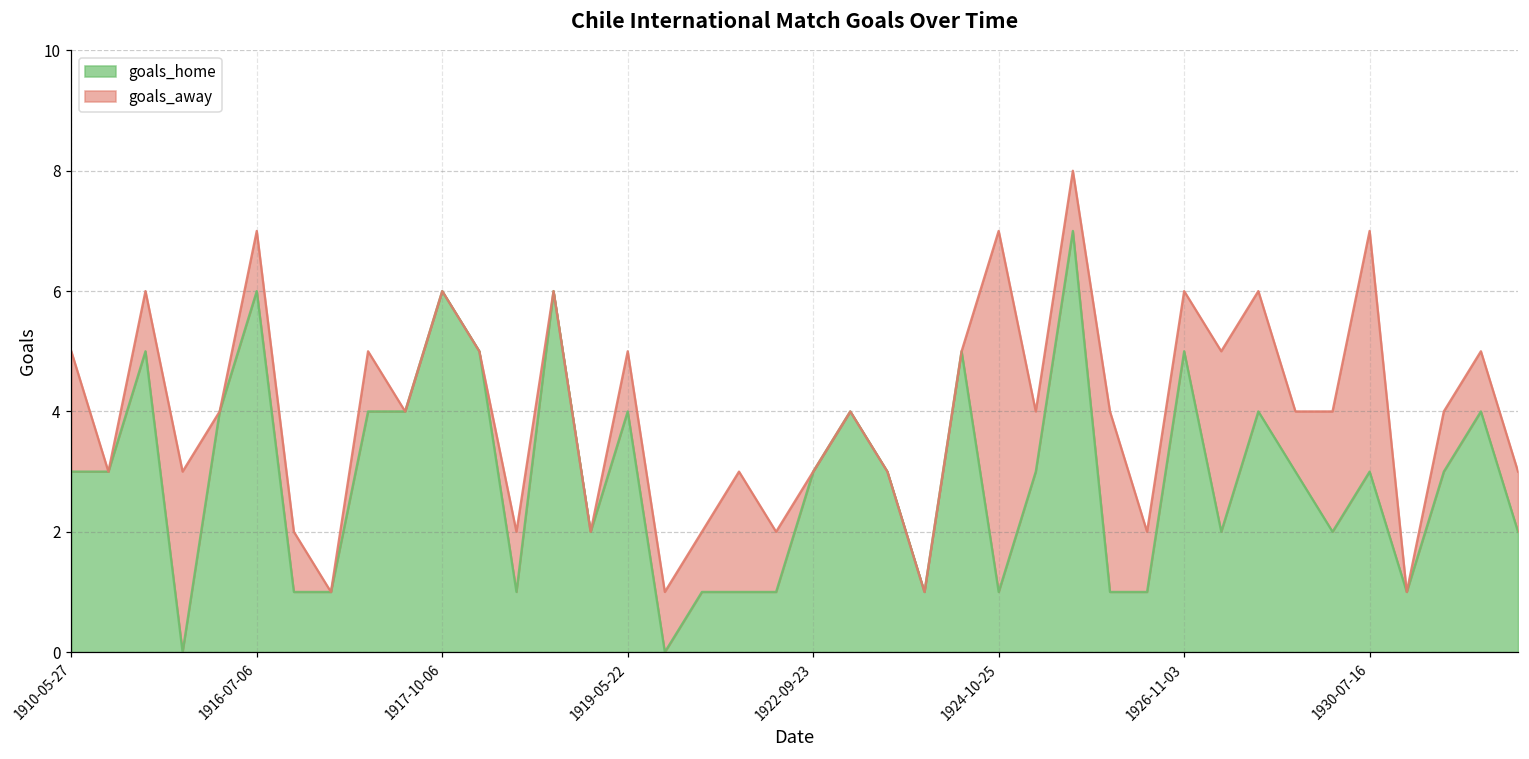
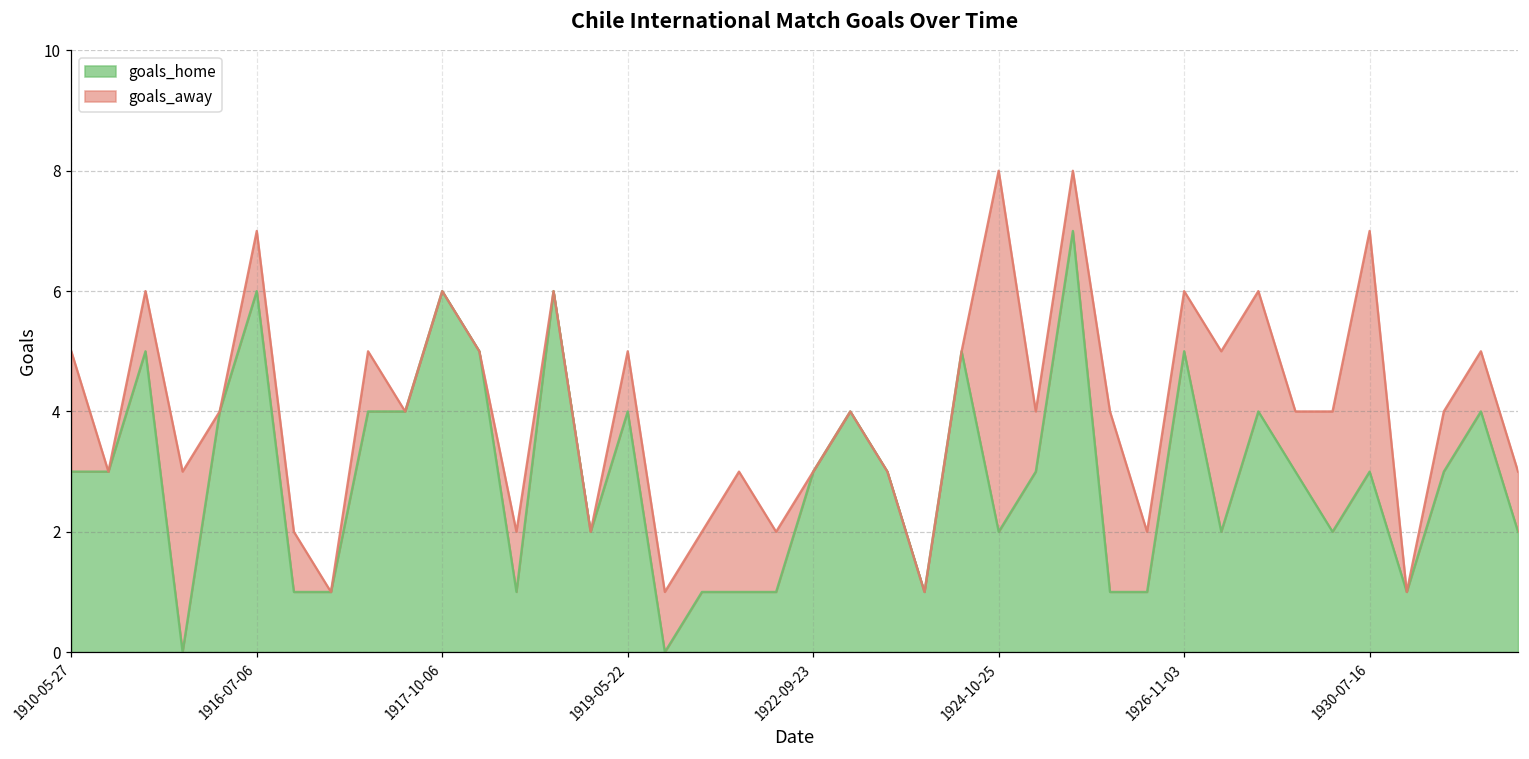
goals_home, 1924-10-25: 1 -> 2
